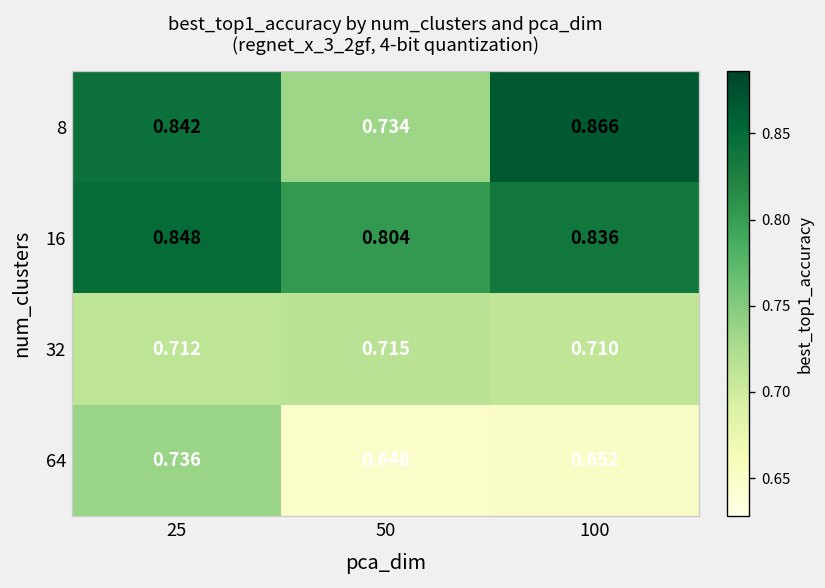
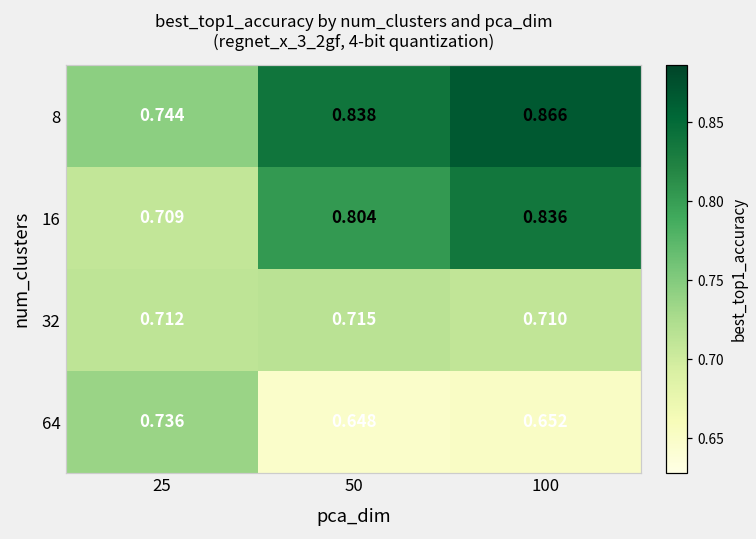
8, 25: 0.842 -> 0.744
8, 50: 0.734 -> 0.838
16, 25: 0.848 -> 0.709
